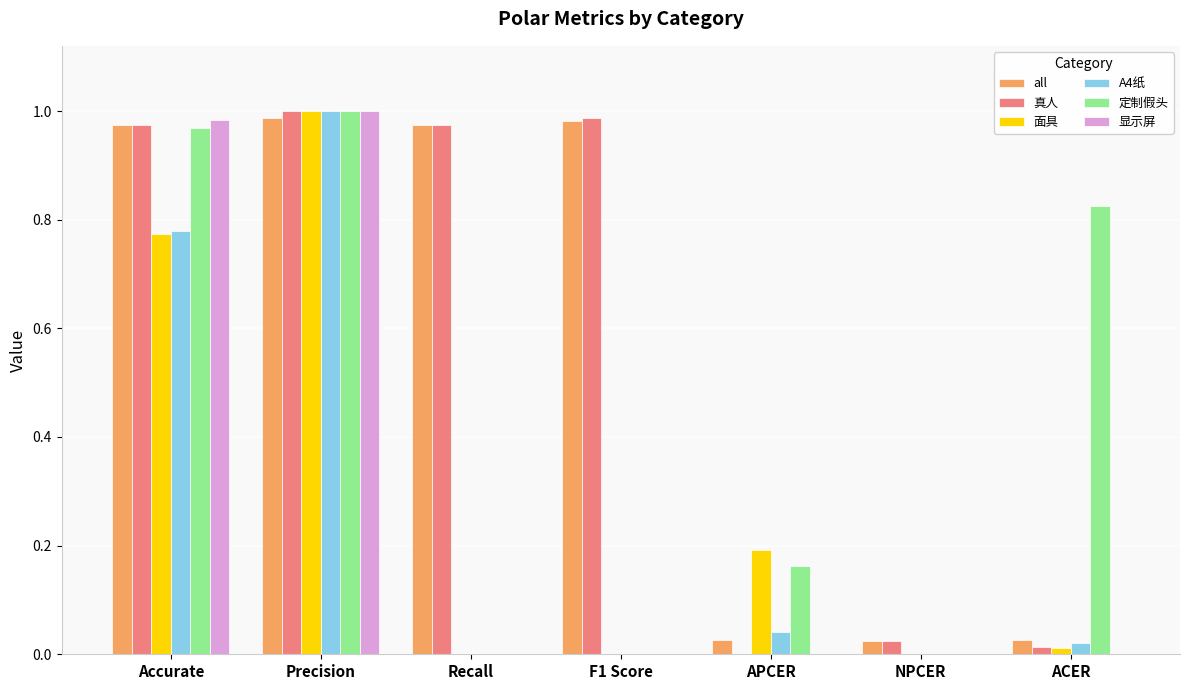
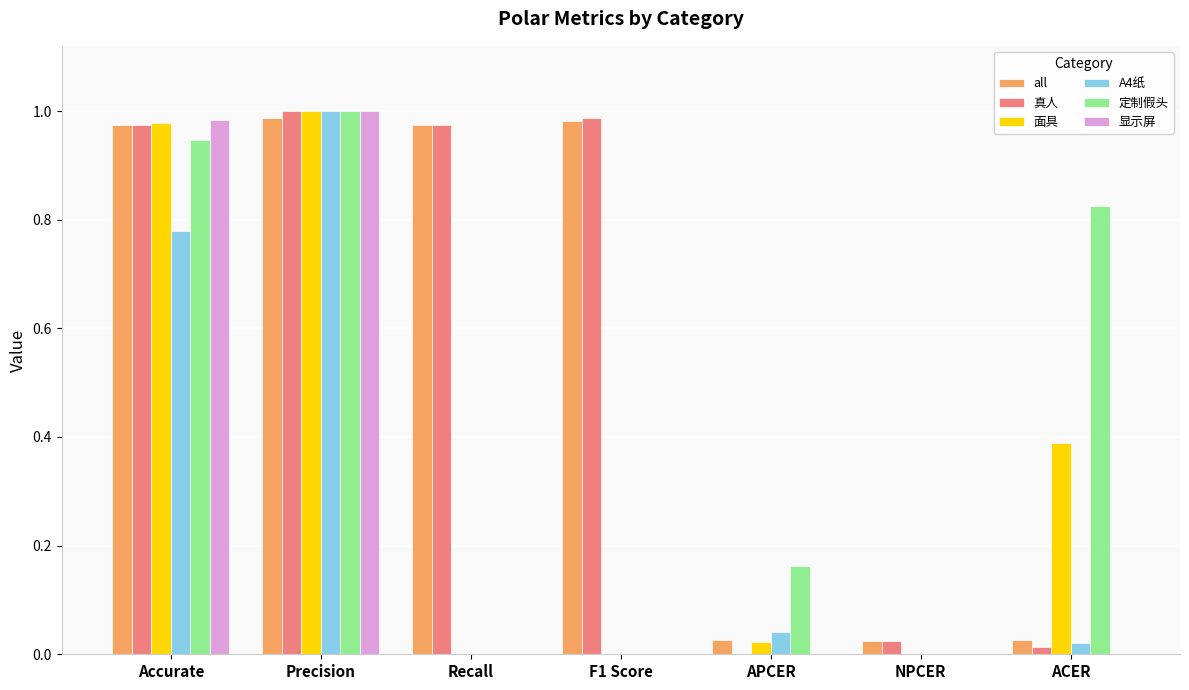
面具, Accurate: 0.77 -> 0.98
定制假头, Accurate: 0.97 -> 0.95
面具, APCER: 0.19 -> 0.02
面具, ACER: 0.01 -> 0.39
